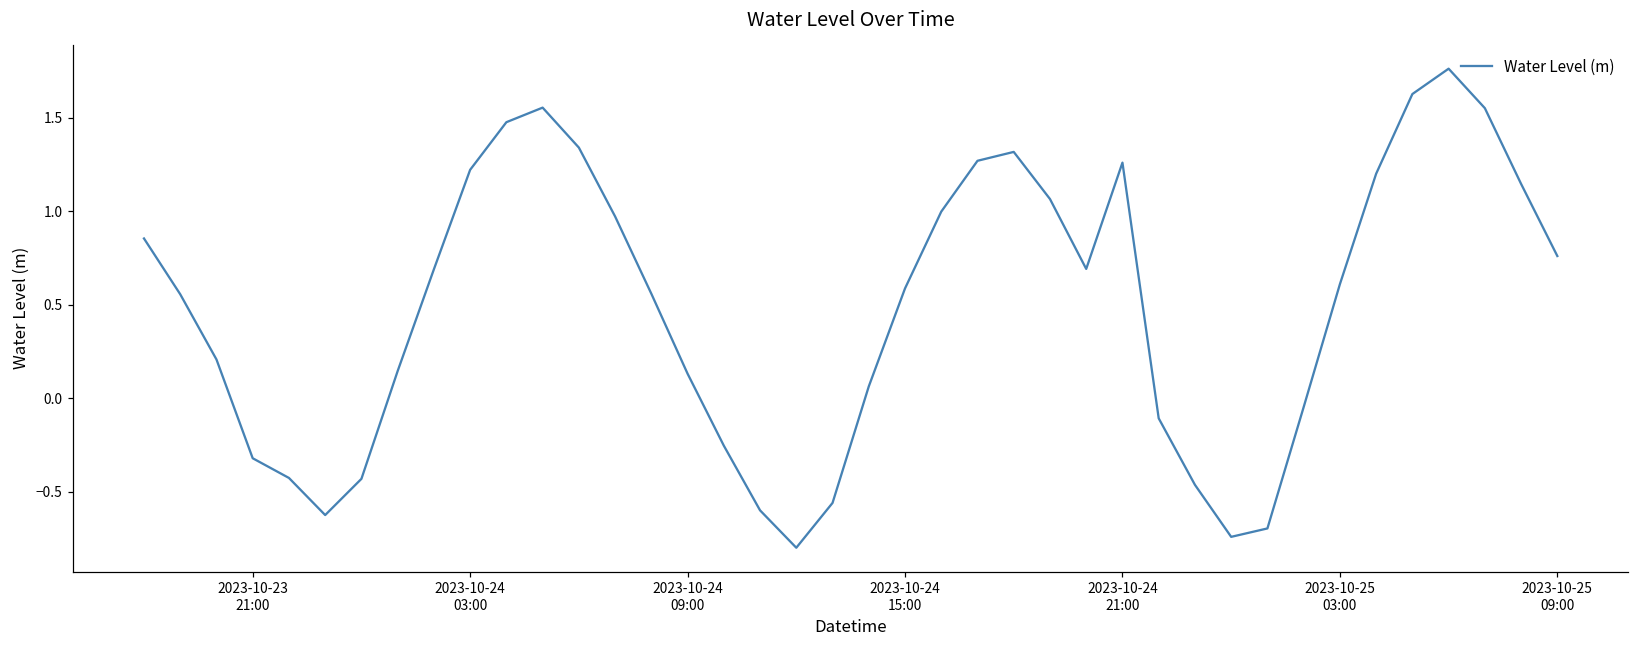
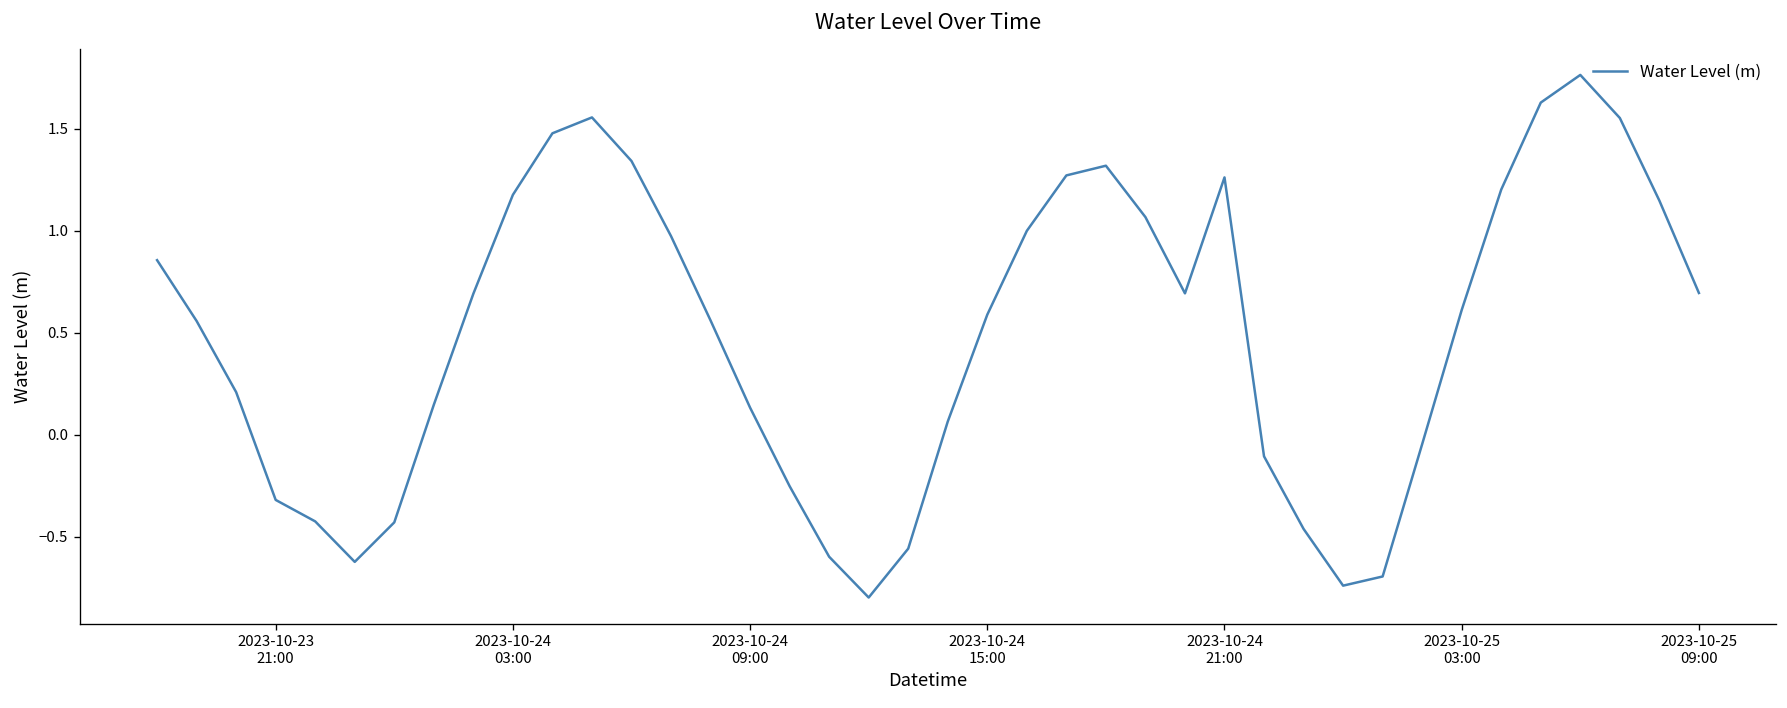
2023-10-24 03:00: 1.22 -> 1.18
2023-10-25 09:00: 0.76 -> 0.69
